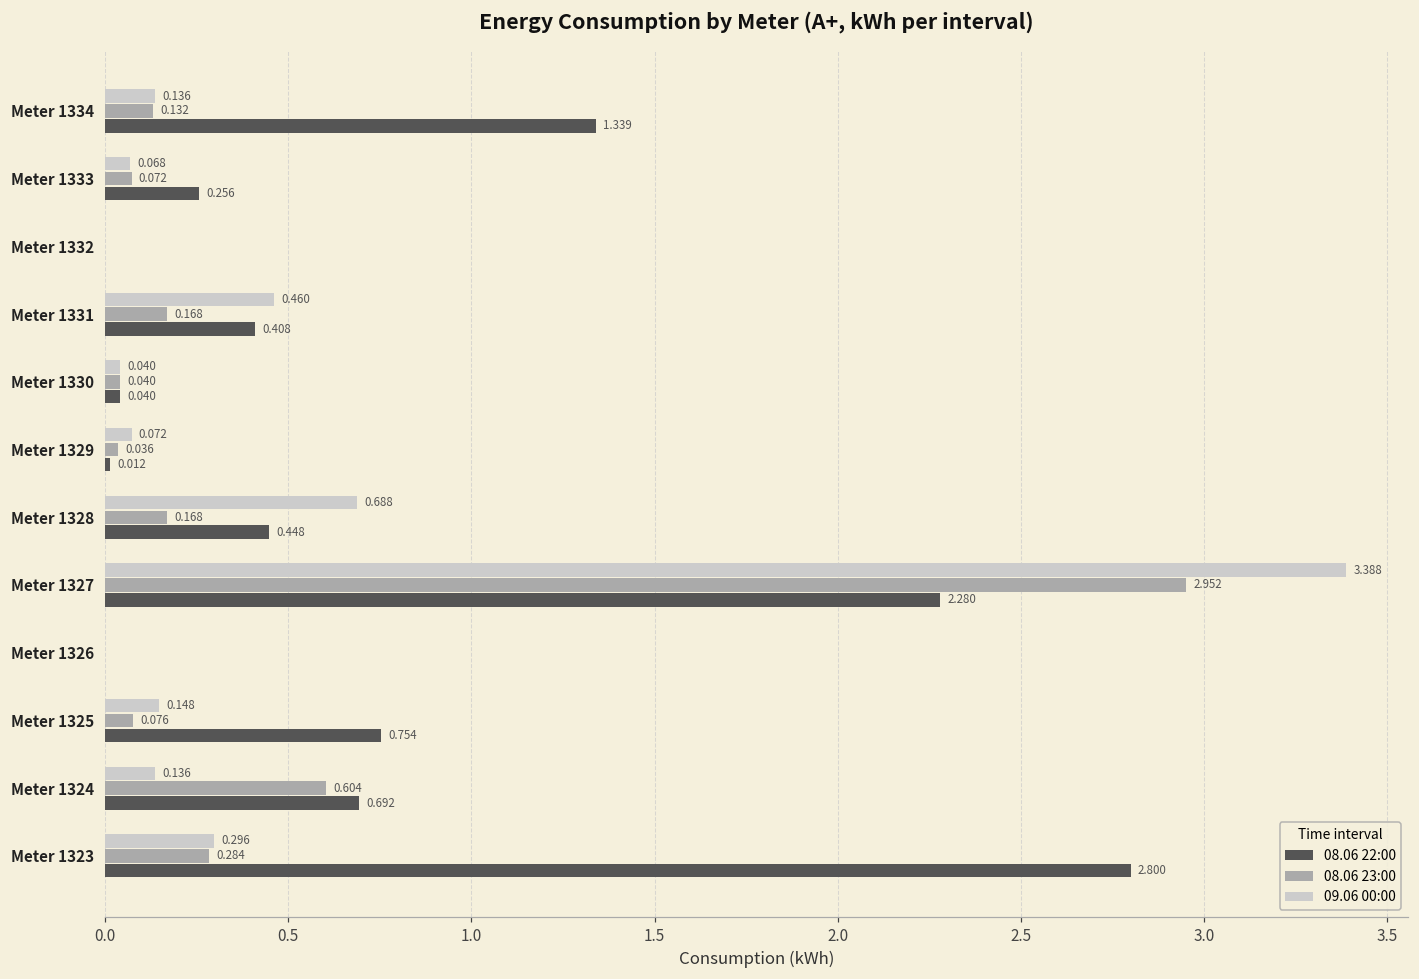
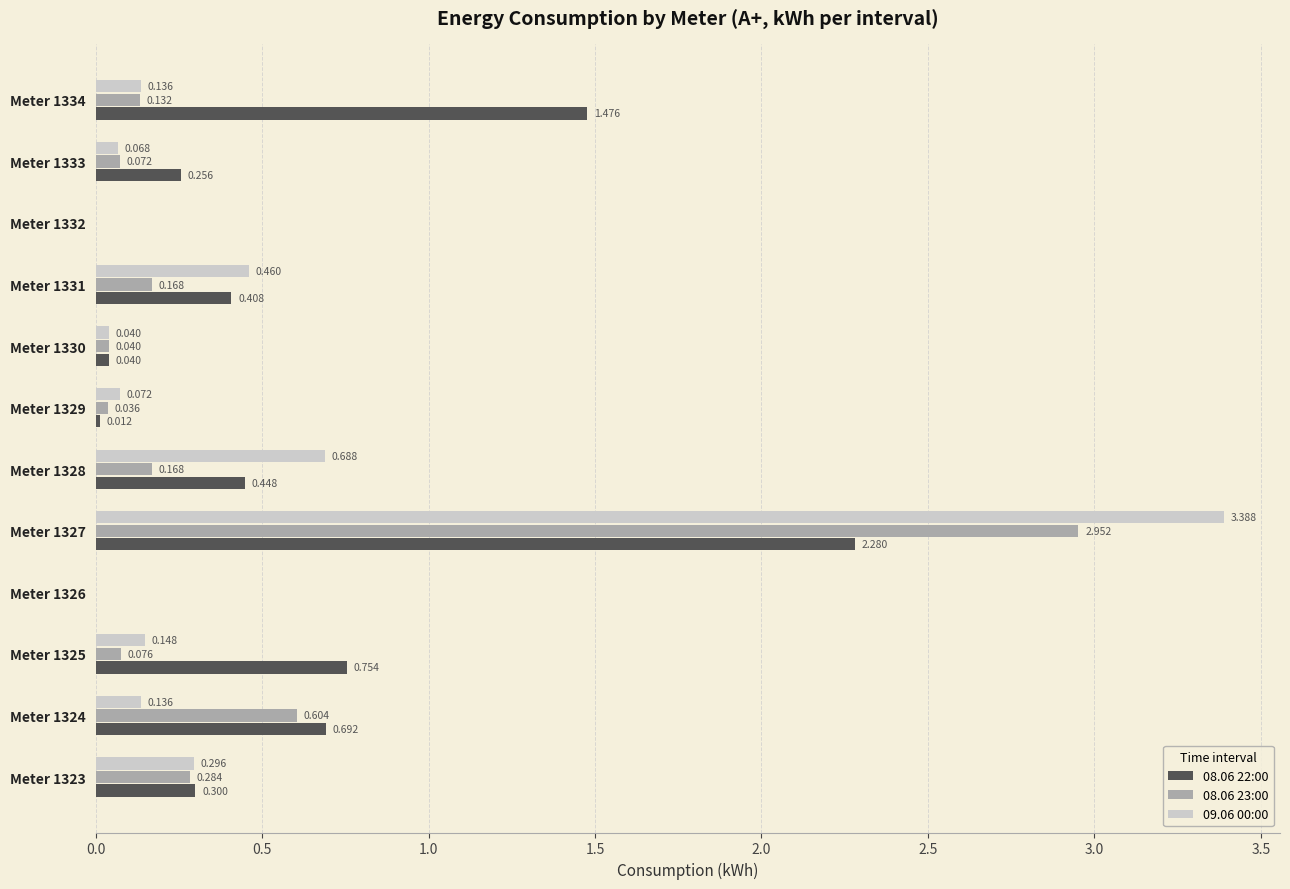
08.06 22:00, Meter 1334: 1.339 -> 1.476
08.06 22:00, Meter 1323: 2.800 -> 0.300
